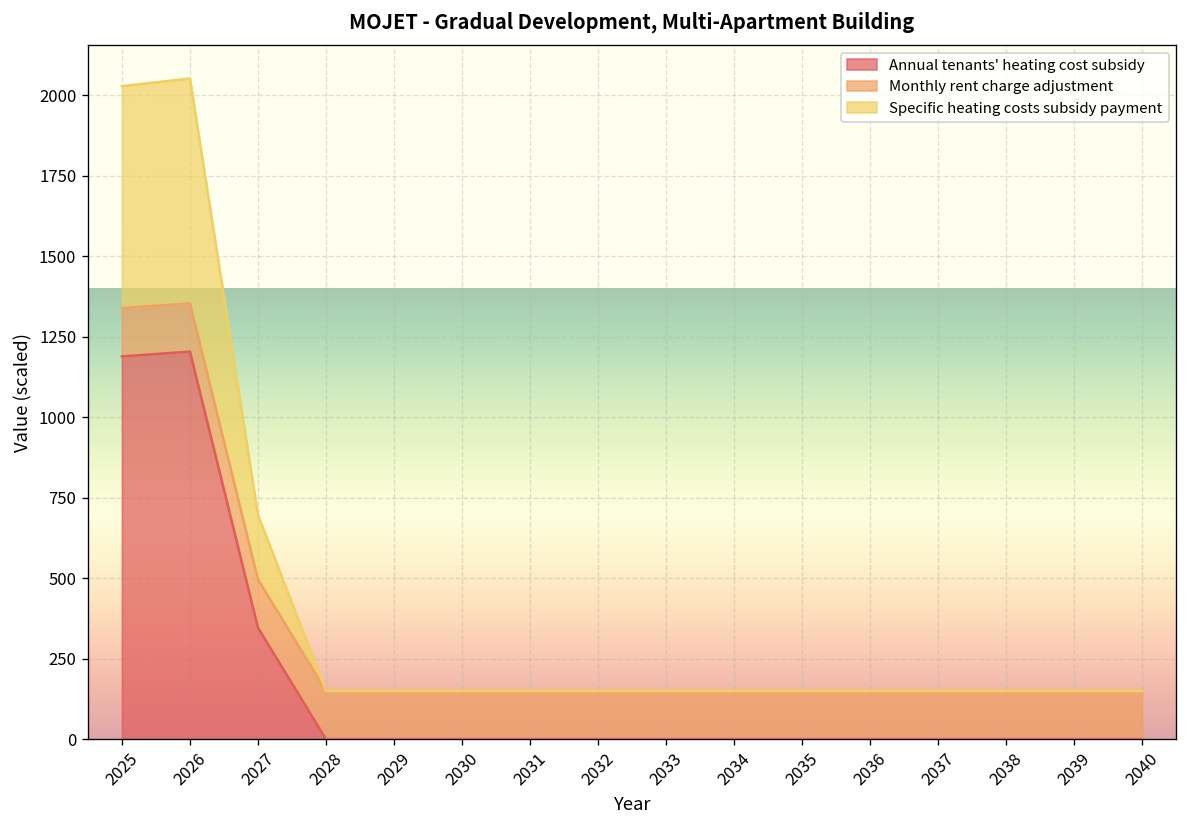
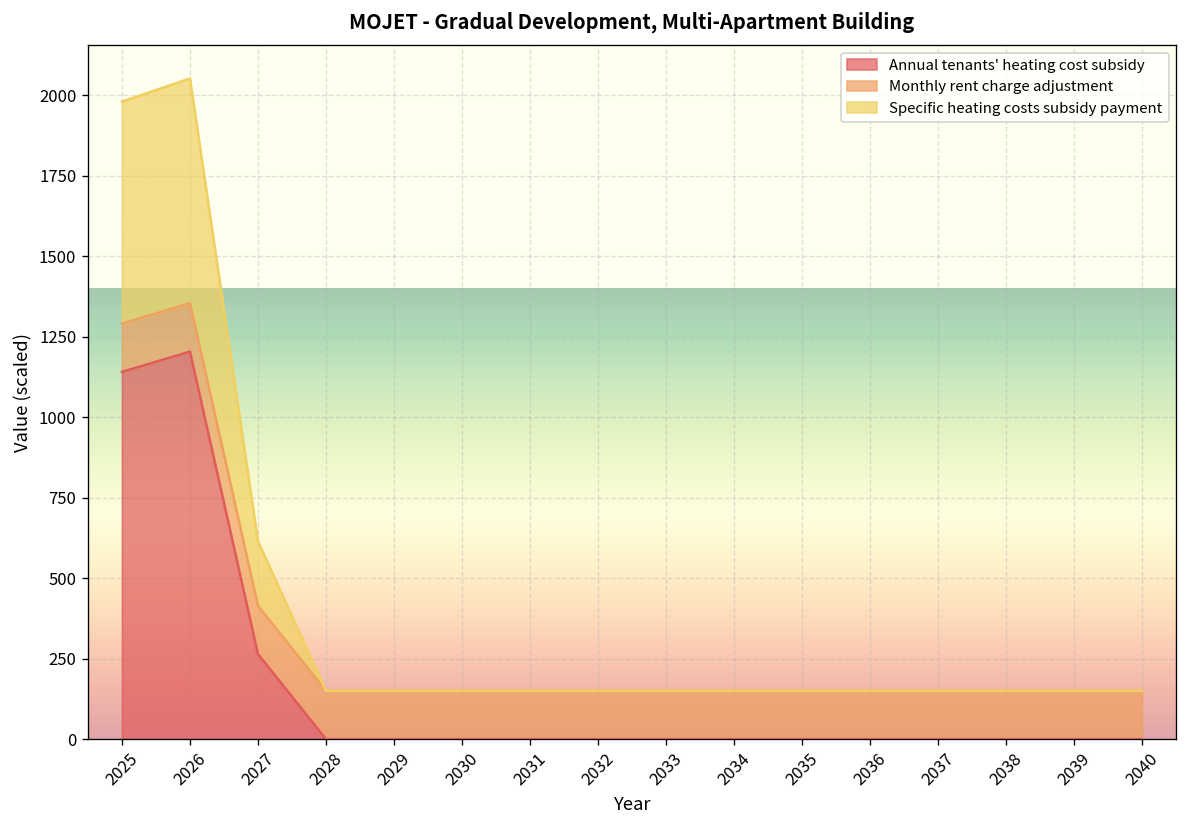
Annual tenants' heating cost subsidy, 2025: 1190 -> 1140
Annual tenants' heating cost subsidy, 2027: 350 -> 260
